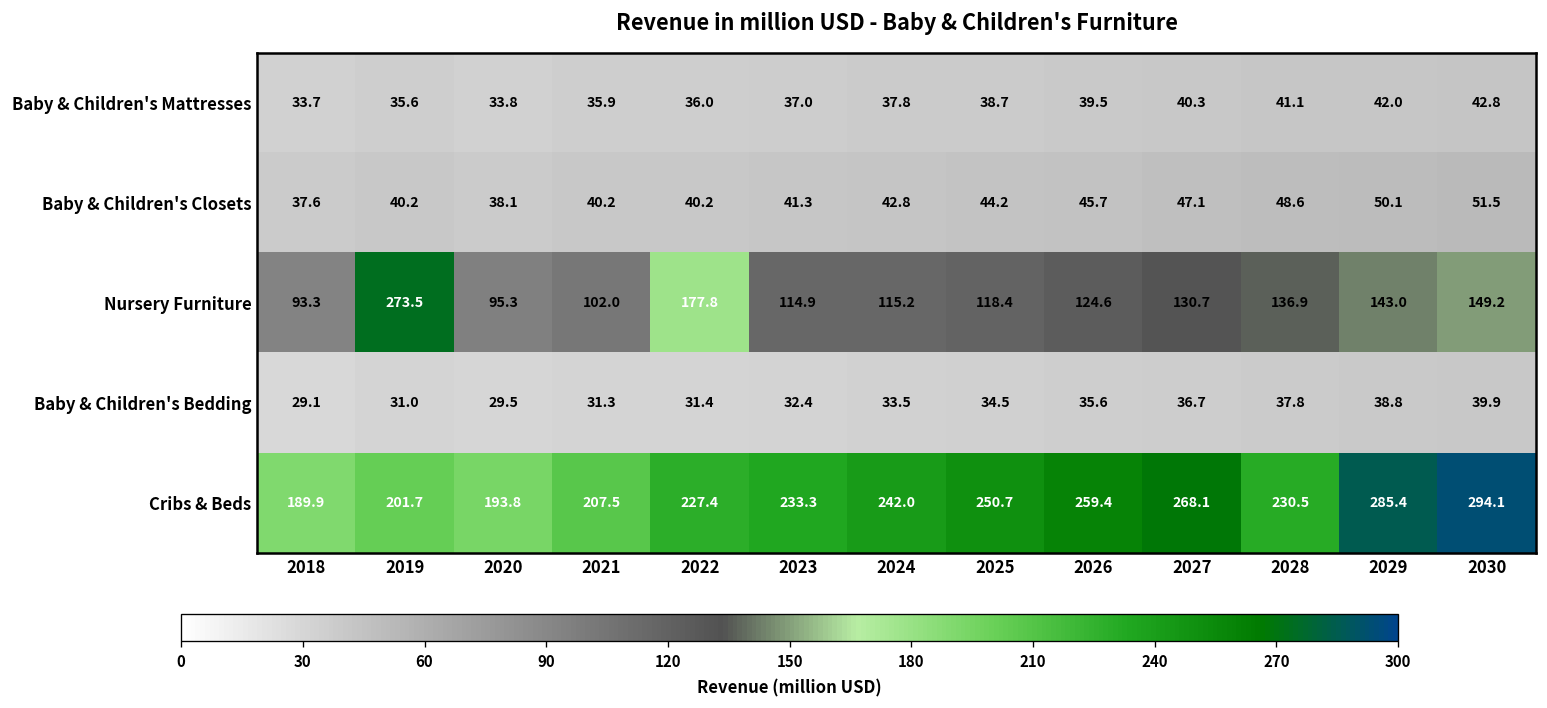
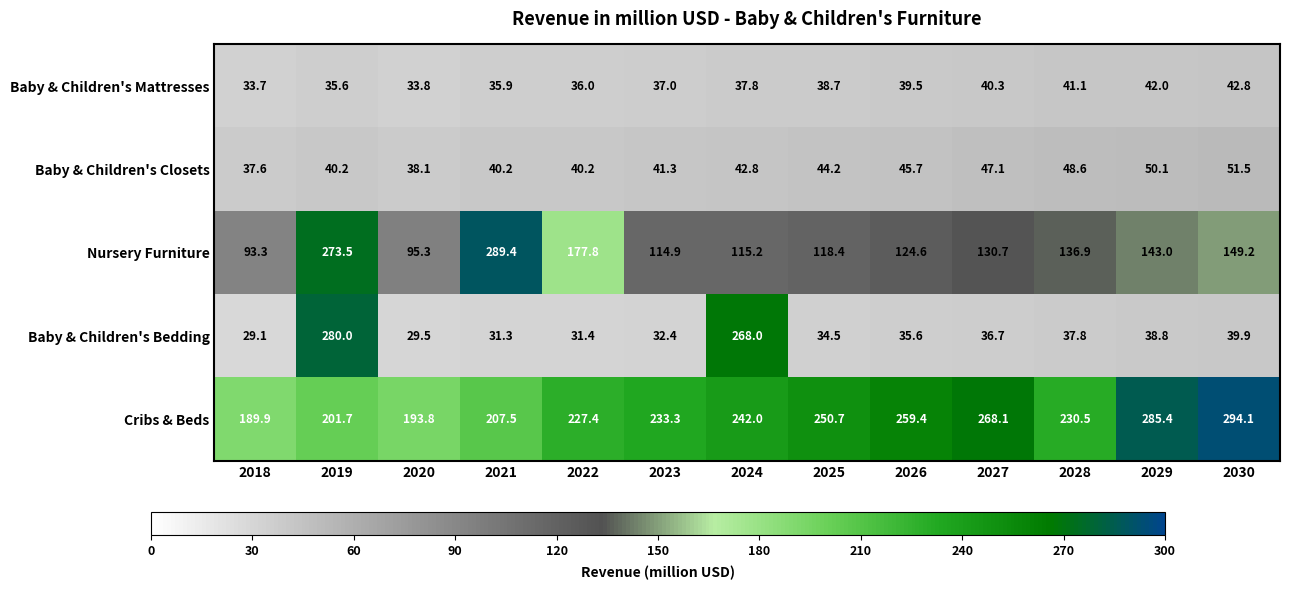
Nursery Furniture, 2021: 102.0 -> 289.4
Baby & Children's Bedding, 2019: 31.0 -> 280.0
Baby & Children's Bedding, 2024: 33.5 -> 268.0
